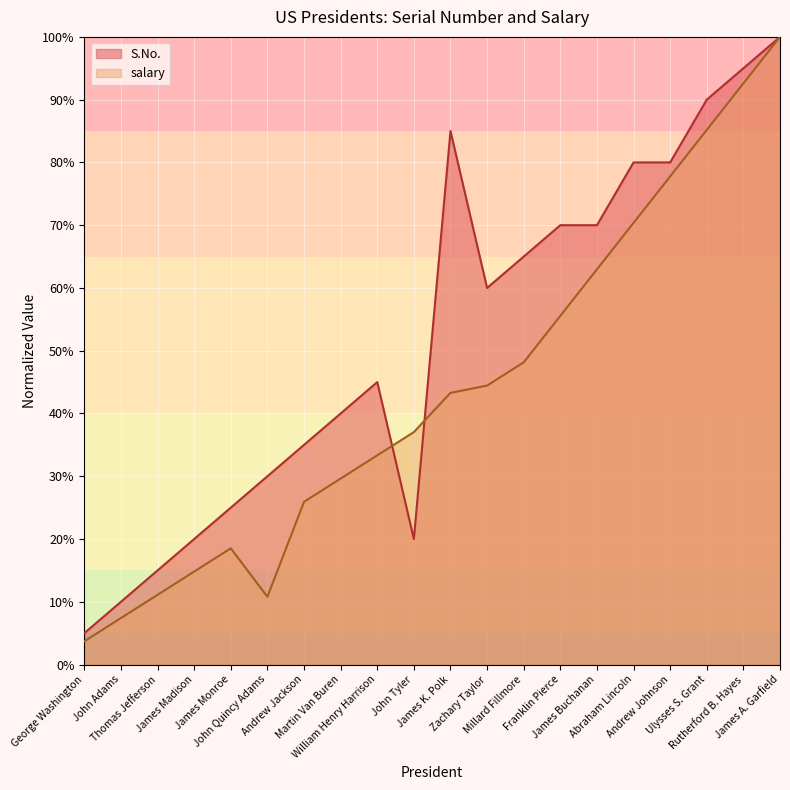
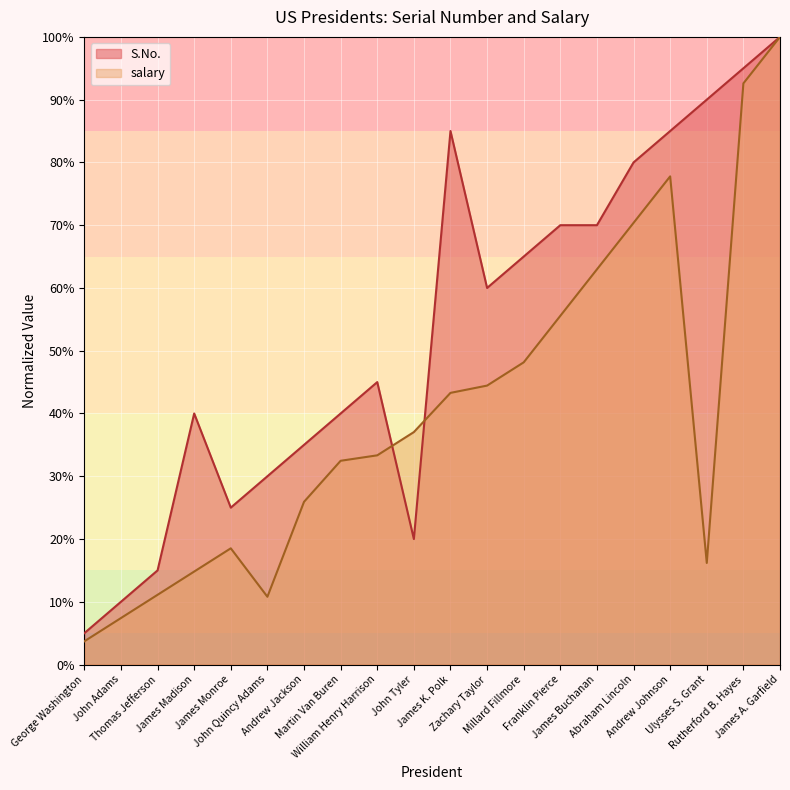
S.No., James Madison: 20% -> 40%
salary, Martin Van Buren: 30% -> 32%
S.No., Andrew Johnson: 80% -> 85%
salary, Ulysses S. Grant: 85% -> 16%
